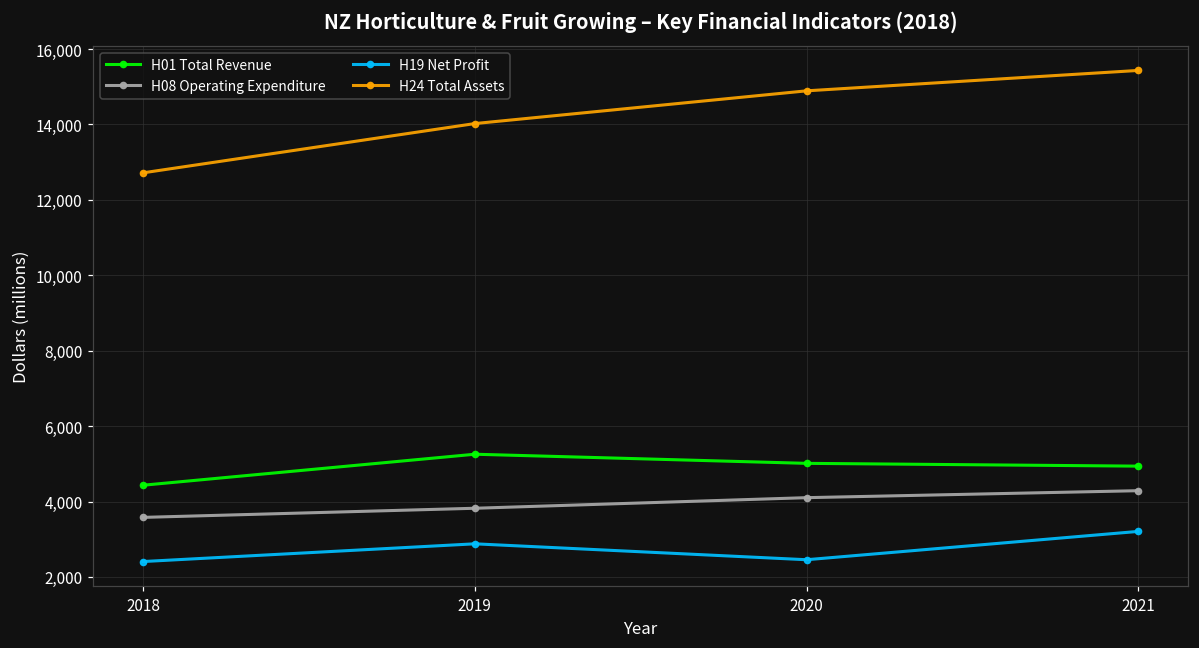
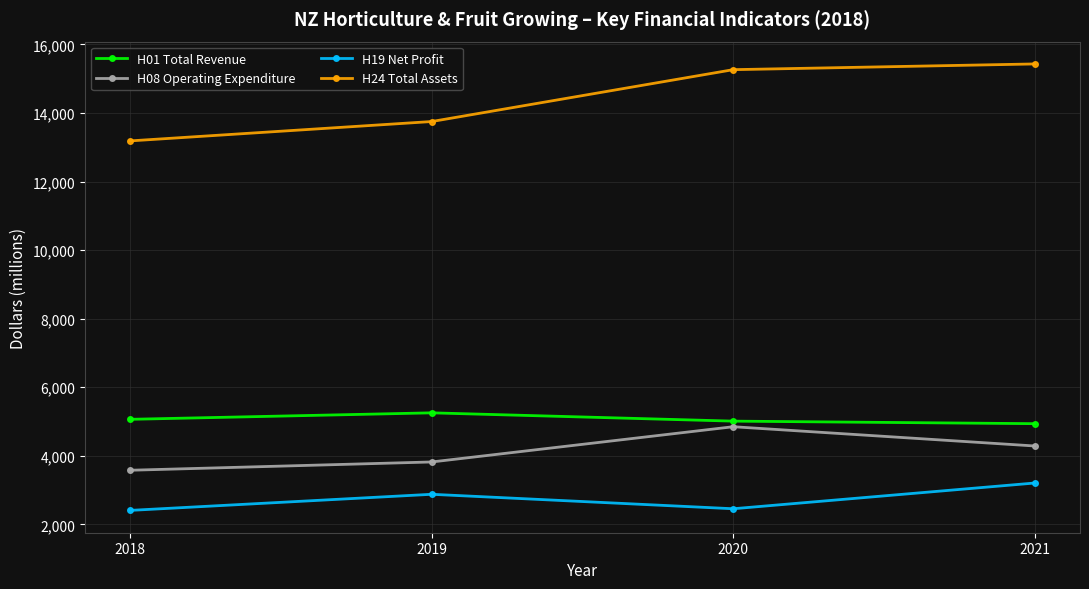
H01 Total Revenue, 2018: 4,400 -> 5,100
H24 Total Assets, 2018: 12,700 -> 13,200
H24 Total Assets, 2019: 14,000 -> 13,800
H08 Operating Expenditure, 2020: 4,100 -> 4,800
H24 Total Assets, 2020: 14,900 -> 15,300
